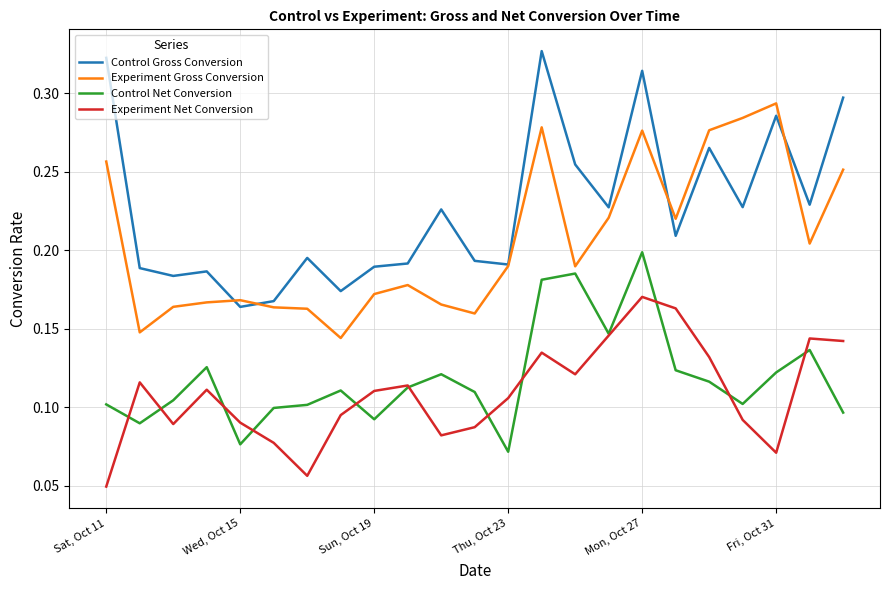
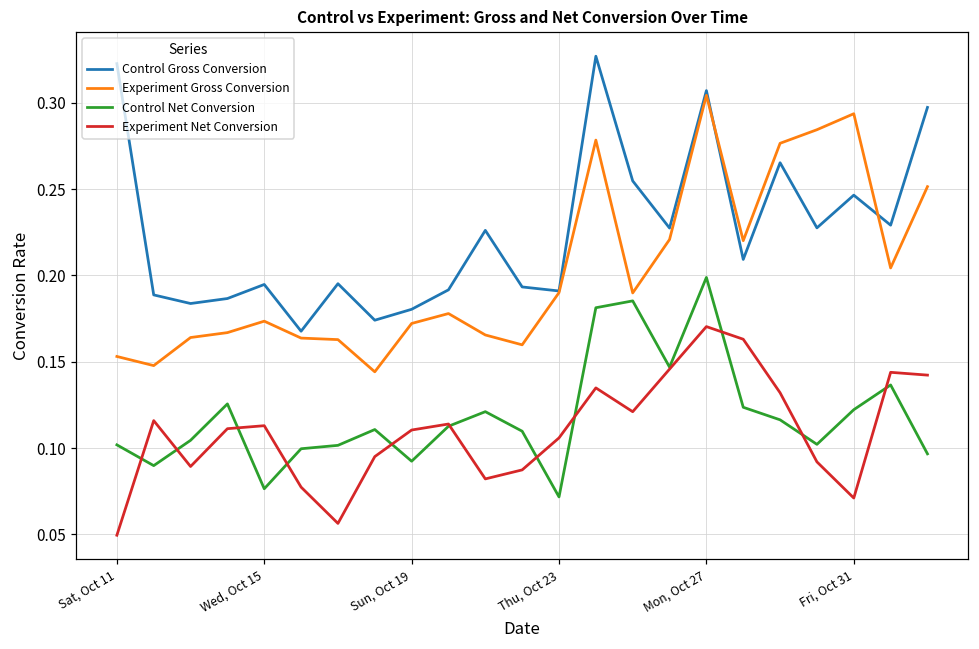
Experiment Gross Conversion, Sat, Oct 11: 0.257 -> 0.153
Control Gross Conversion, Wed, Oct 15: 0.164 -> 0.195
Experiment Gross Conversion, Wed, Oct 15: 0.168 -> 0.173
Experiment Net Conversion, Wed, Oct 15: 0.090 -> 0.113
Control Gross Conversion, Sun, Oct 19: 0.190 -> 0.180
Control Gross Conversion, Mon, Oct 27: 0.314 -> 0.307
Experiment Gross Conversion, Mon, Oct 27: 0.276 -> 0.304
Control Gross Conversion, Fri, Oct 31: 0.286 -> 0.246
